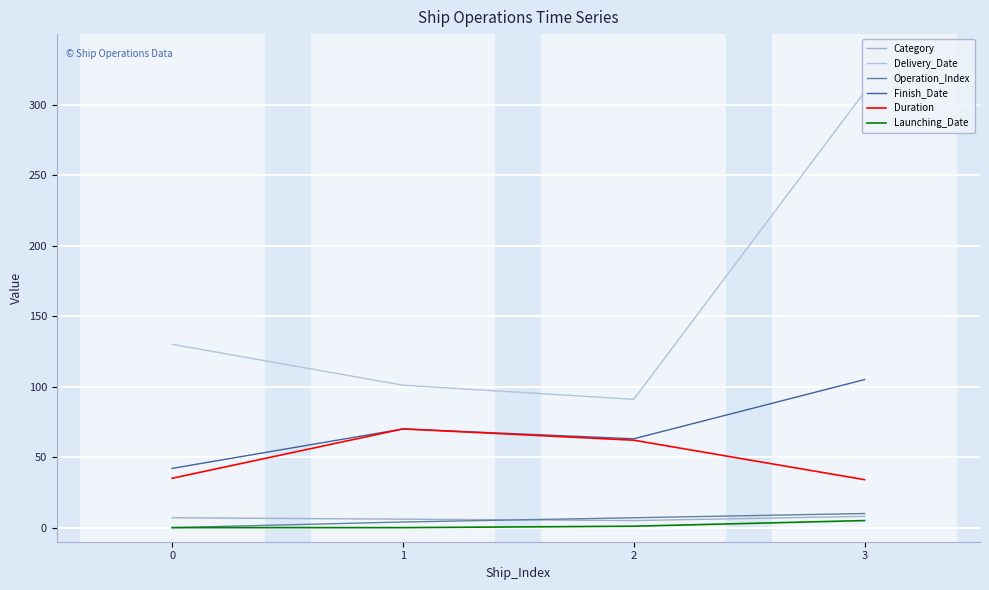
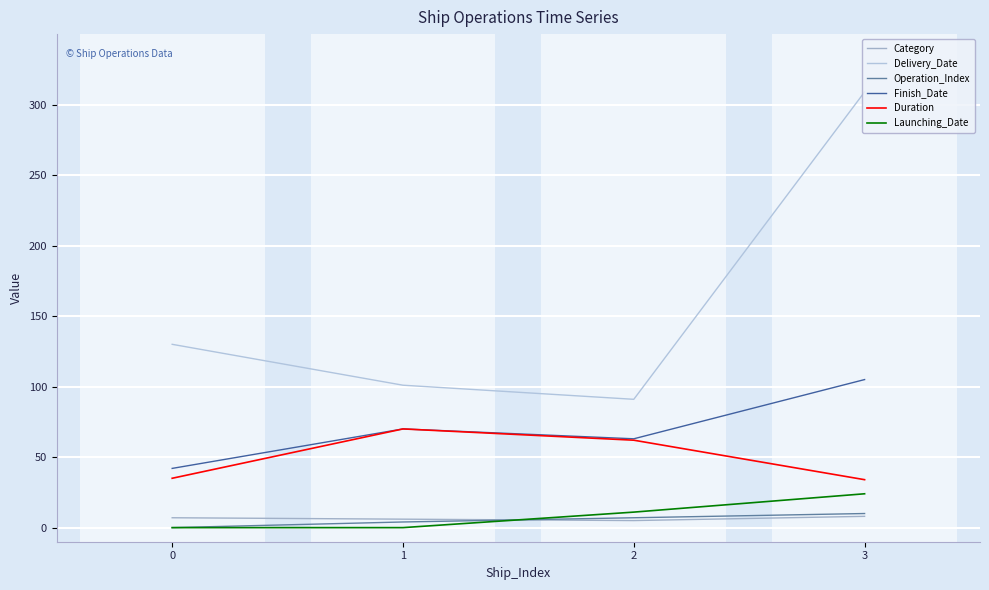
Launching_Date, 2: 1 -> 11
Launching_Date, 3: 5 -> 24
